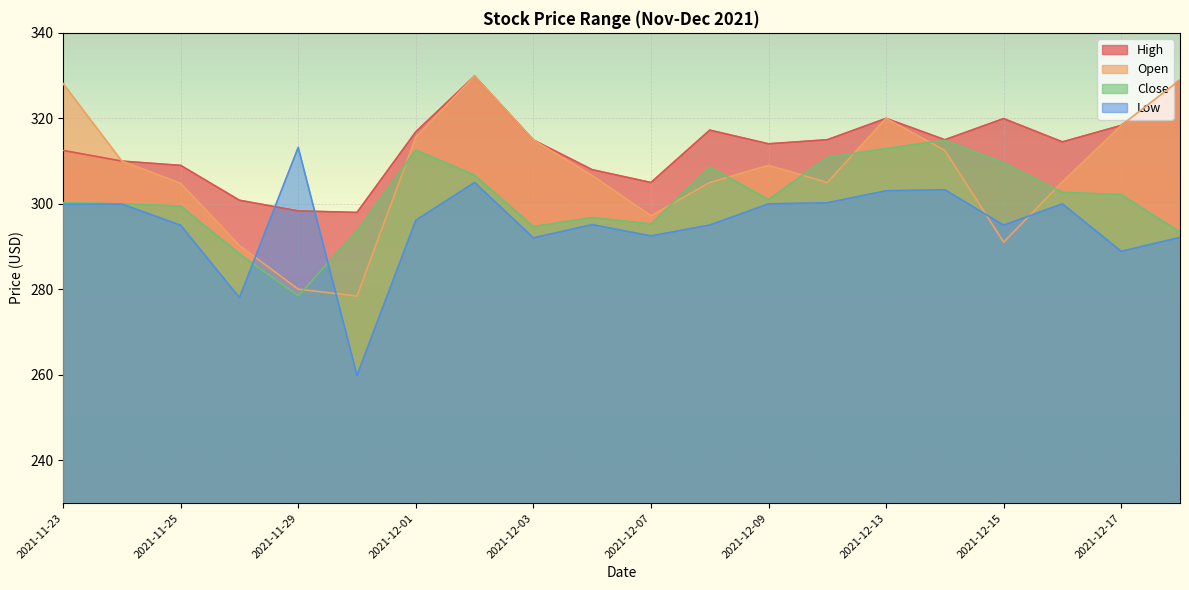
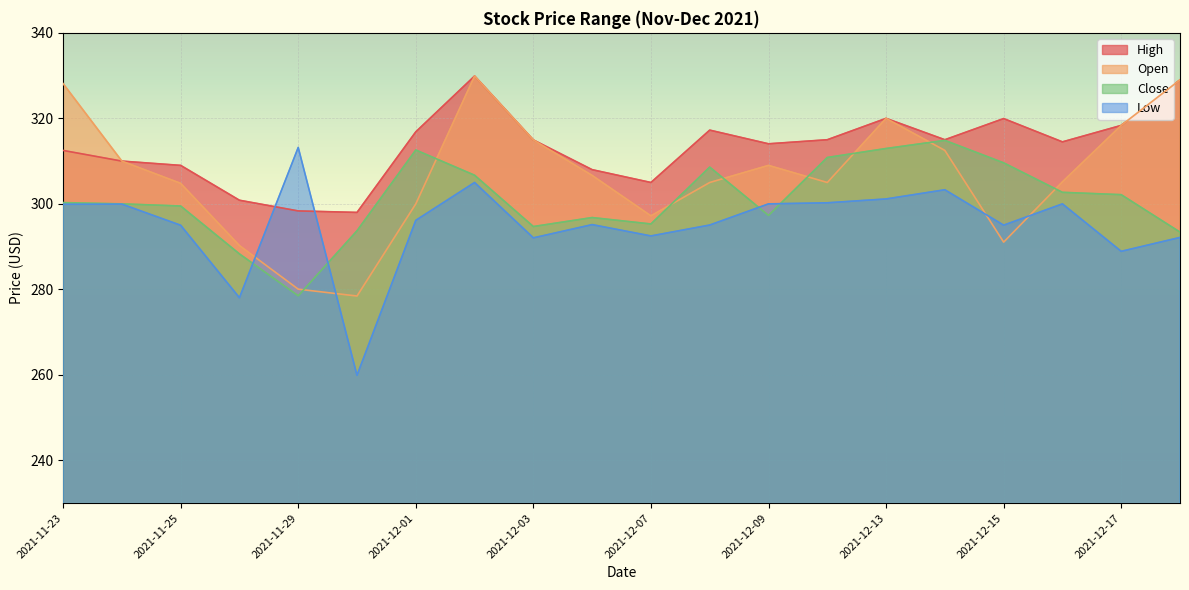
Open, 2021-12-01: 316 -> 300
Close, 2021-12-09: 301 -> 297
Low, 2021-12-13: 303 -> 301
